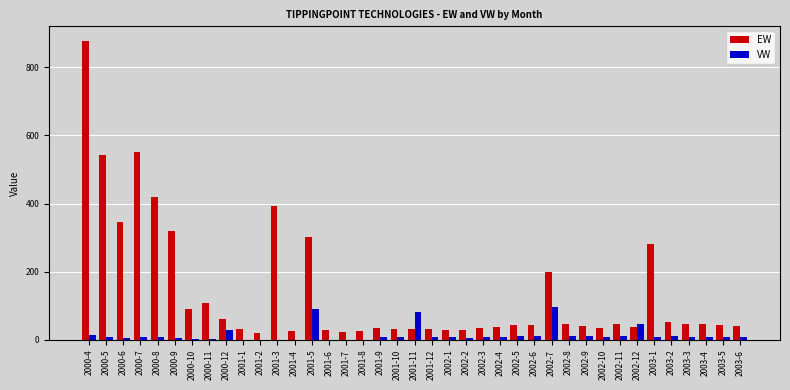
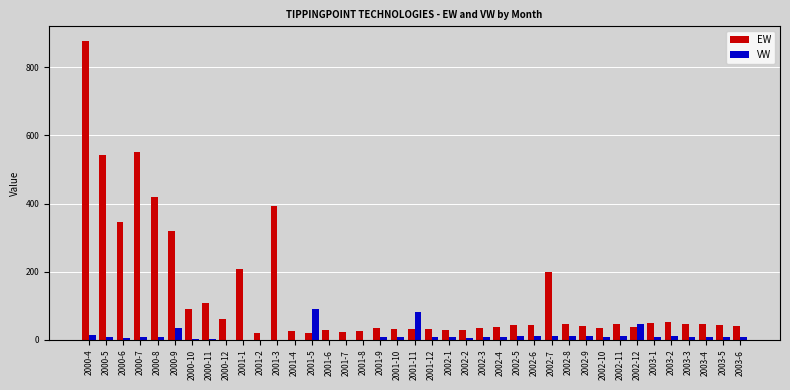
VW, 2000-9: 10 -> 40
VW, 2000-12: 30 -> 0
EW, 2001-1: 30 -> 210
EW, 2001-5: 300 -> 20
VW, 2002-7: 100 -> 10
EW, 2003-1: 280 -> 50
